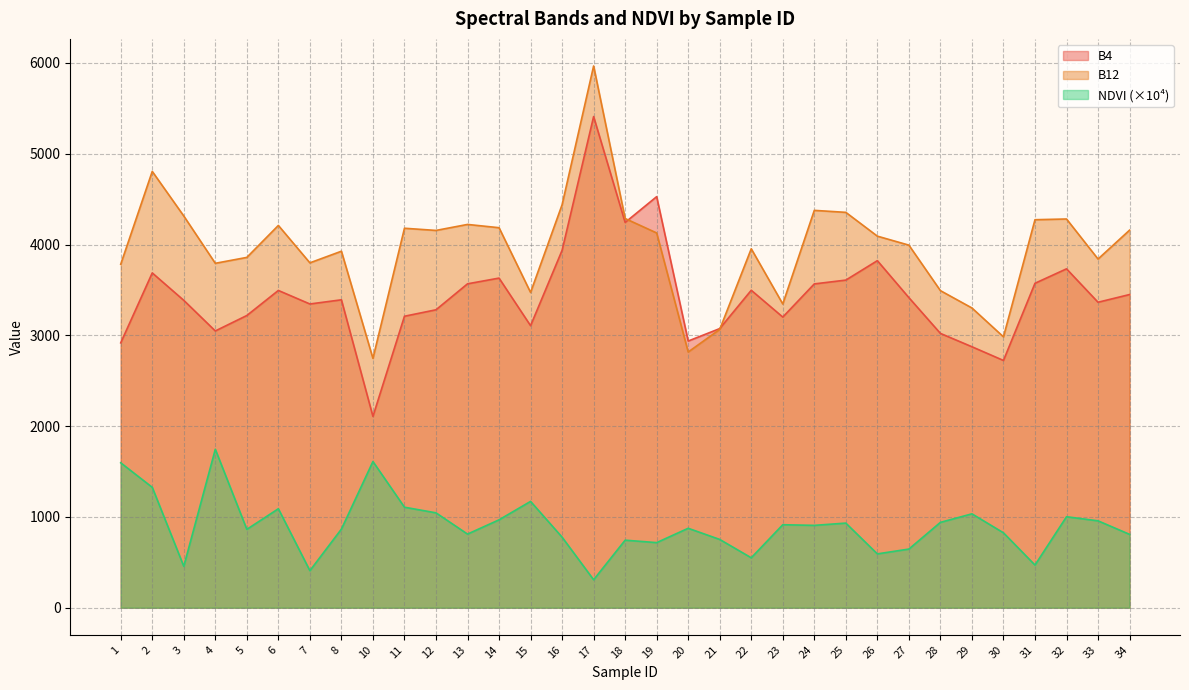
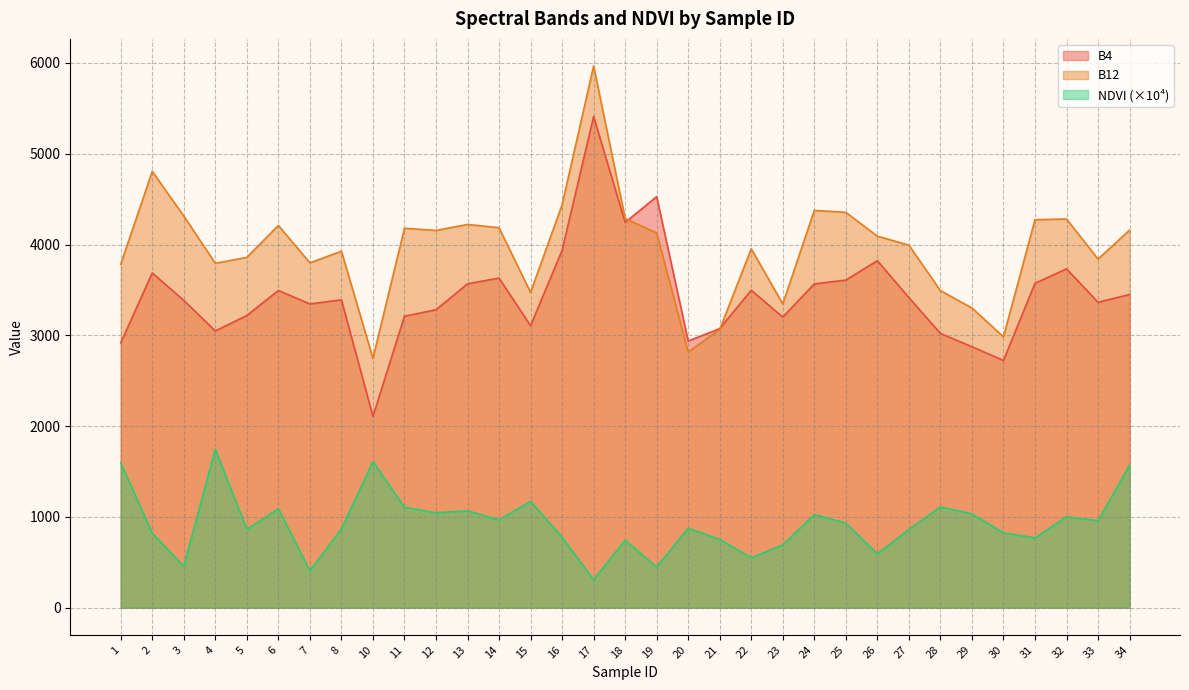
NDVI (×10⁴), 2: 1300 -> 800
NDVI (×10⁴), 13: 800 -> 1100
NDVI (×10⁴), 19: 700 -> 400
NDVI (×10⁴), 23: 900 -> 700
NDVI (×10⁴), 24: 900 -> 1000
NDVI (×10⁴), 27: 600 -> 900
NDVI (×10⁴), 28: 900 -> 1100
NDVI (×10⁴), 31: 500 -> 800
NDVI (×10⁴), 34: 800 -> 1600
